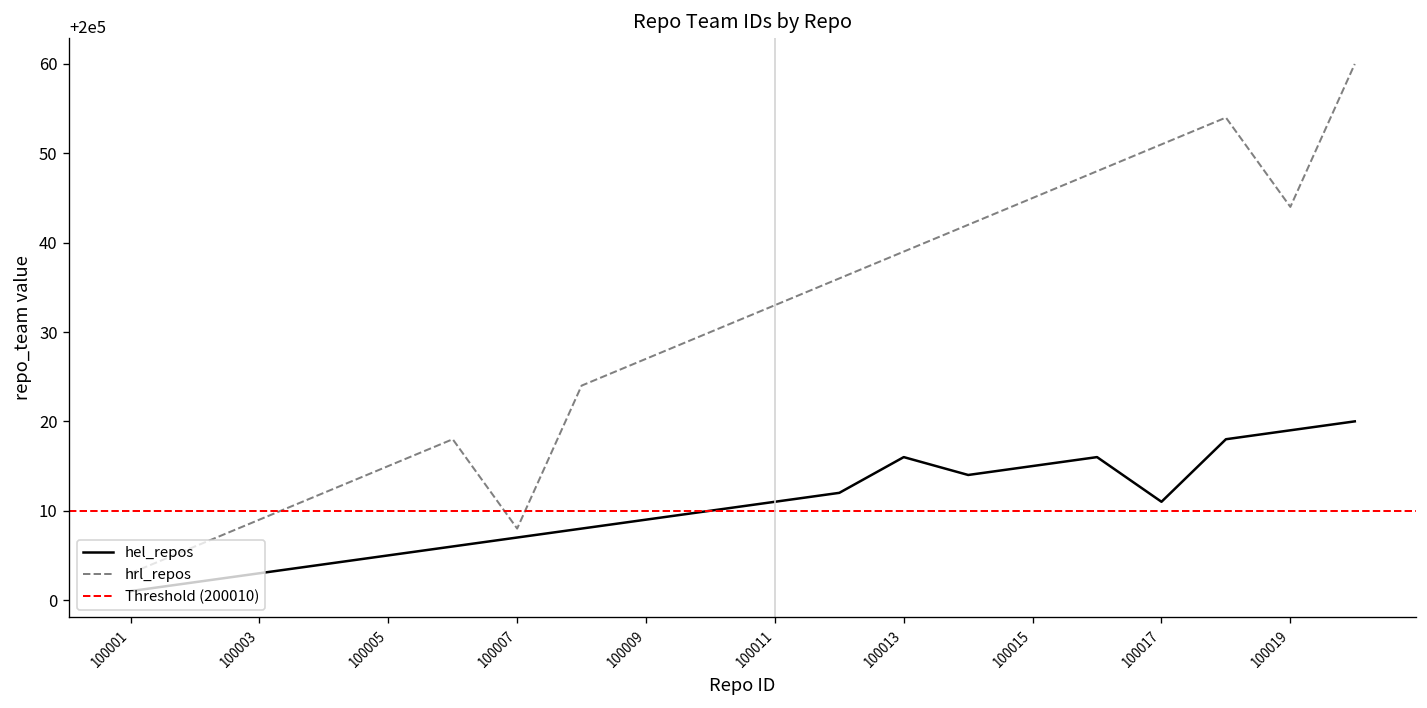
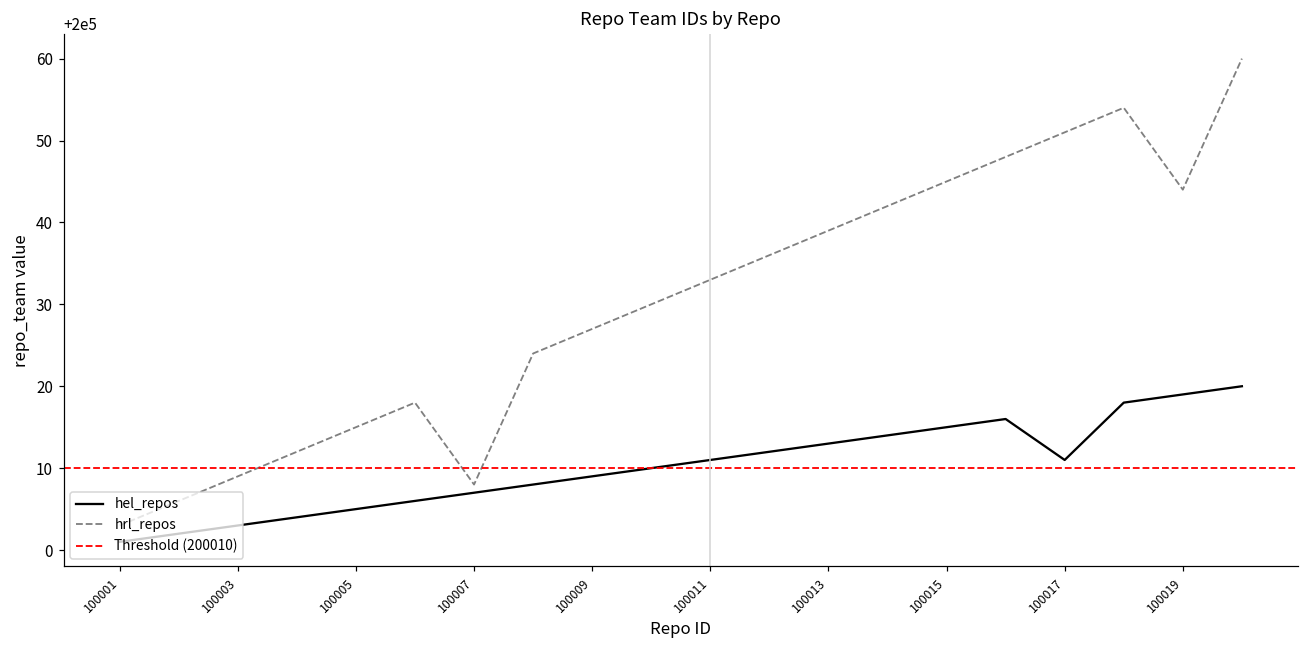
hel_repos, 100013: 200016 -> 200013
